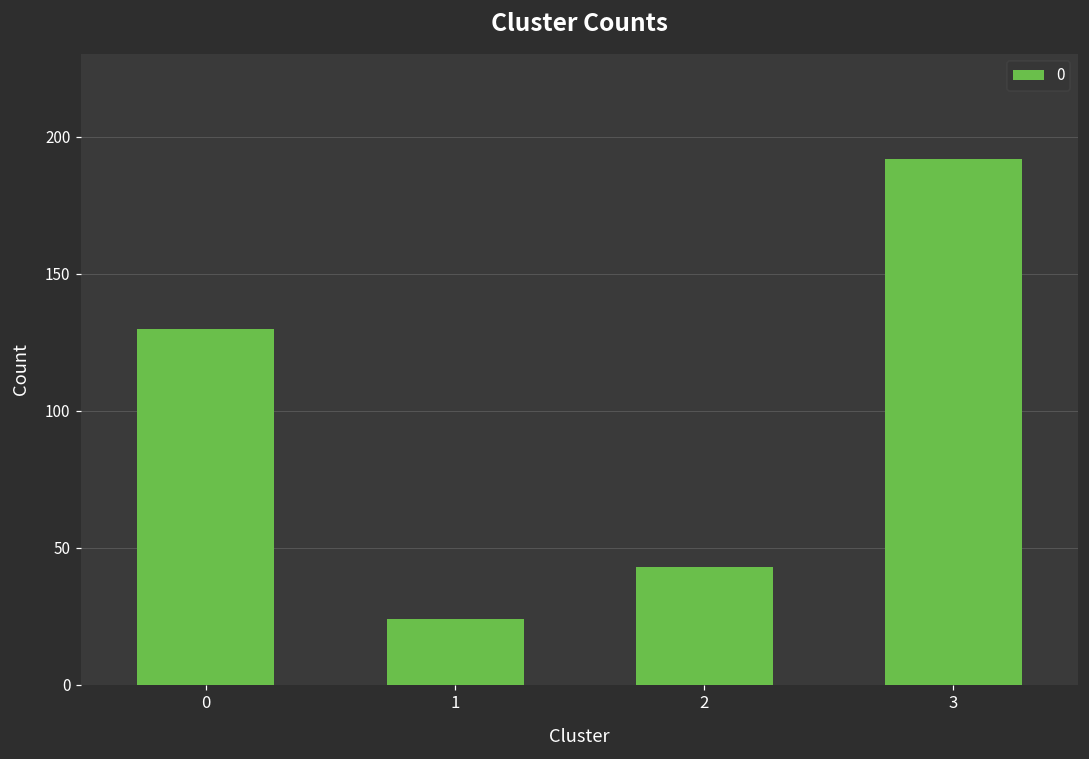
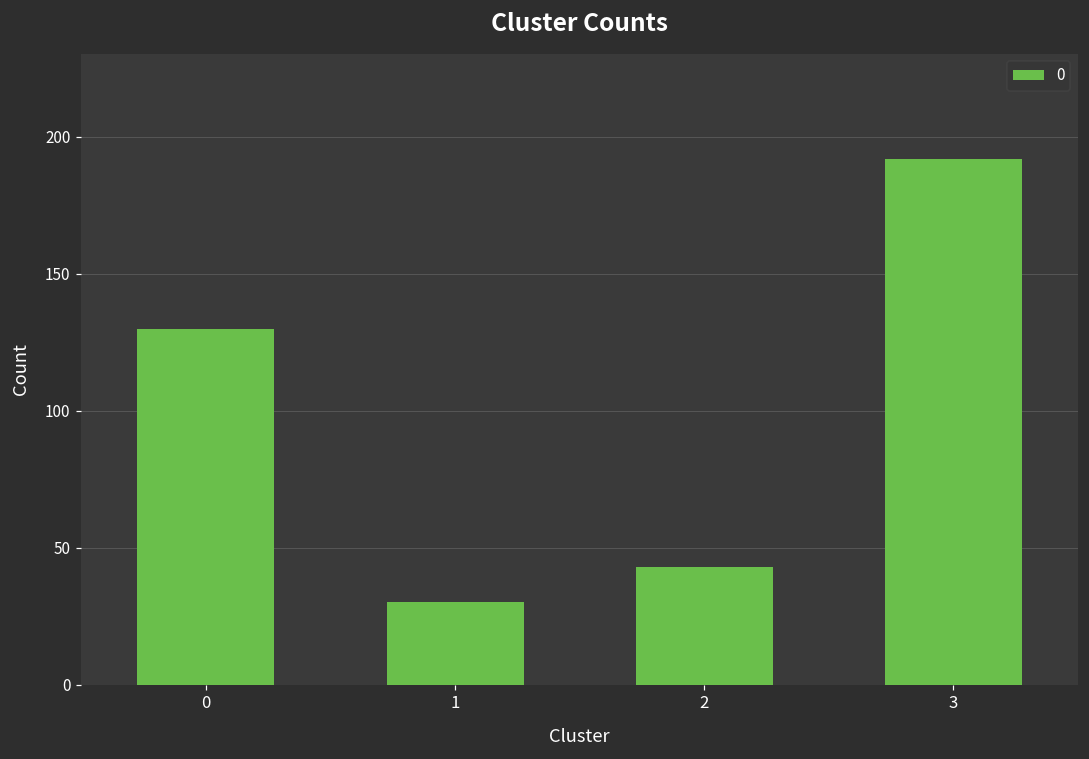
1: 24 -> 30
